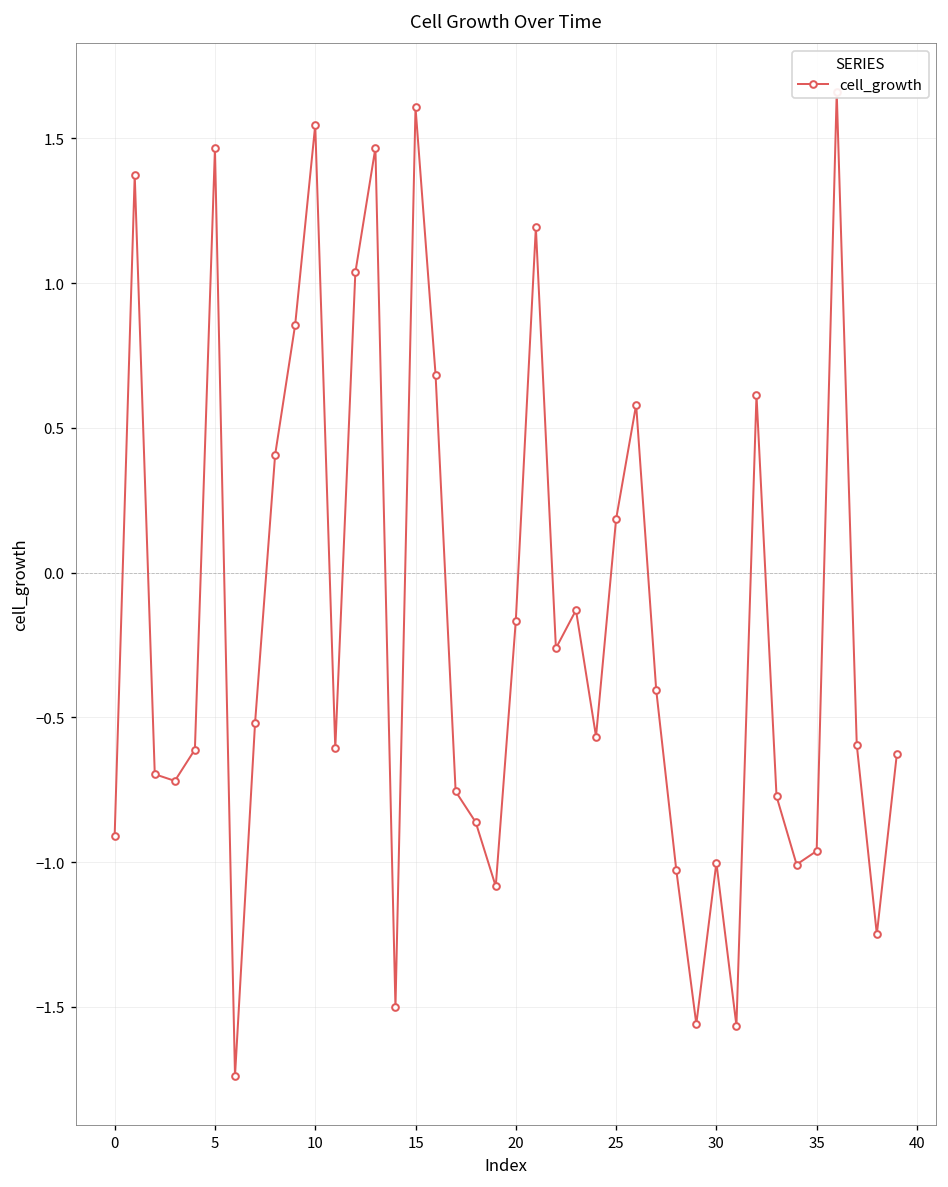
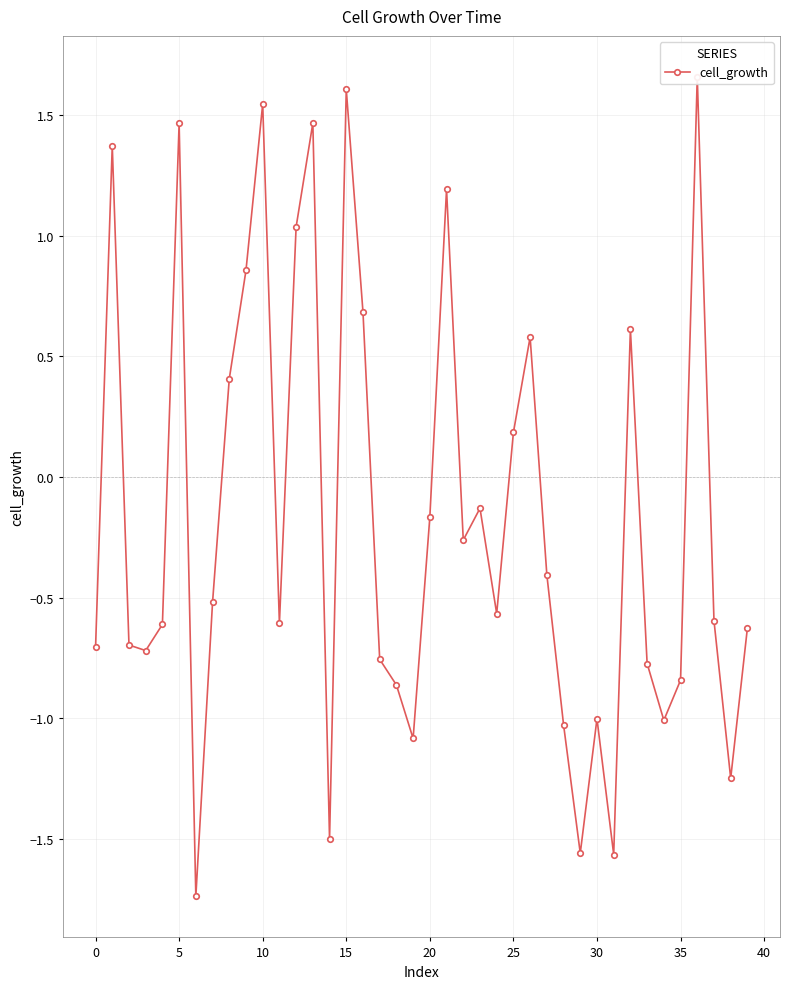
0: -0.91 -> -0.71
35: -0.96 -> -0.84
